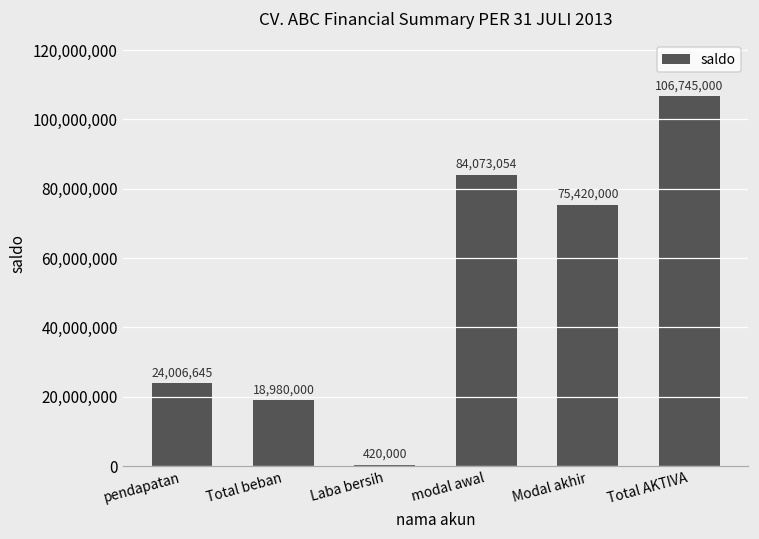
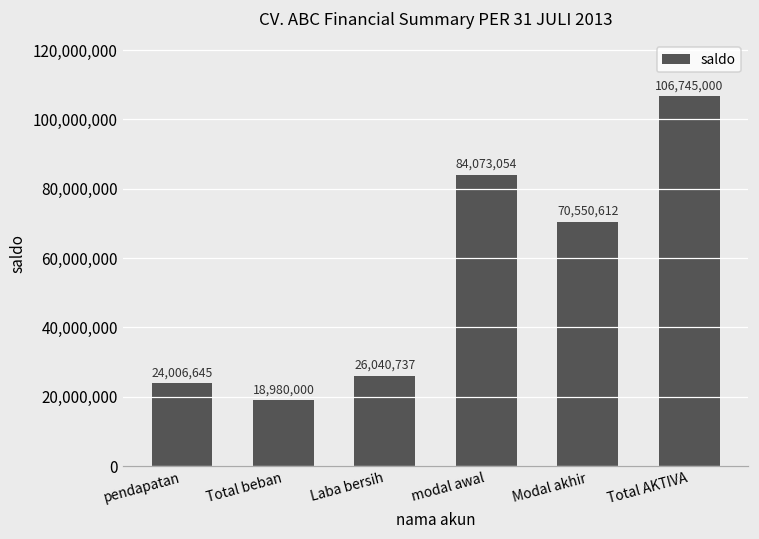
Laba bersih: 420,000 -> 26,040,737
Modal akhir: 75,420,000 -> 70,550,612
